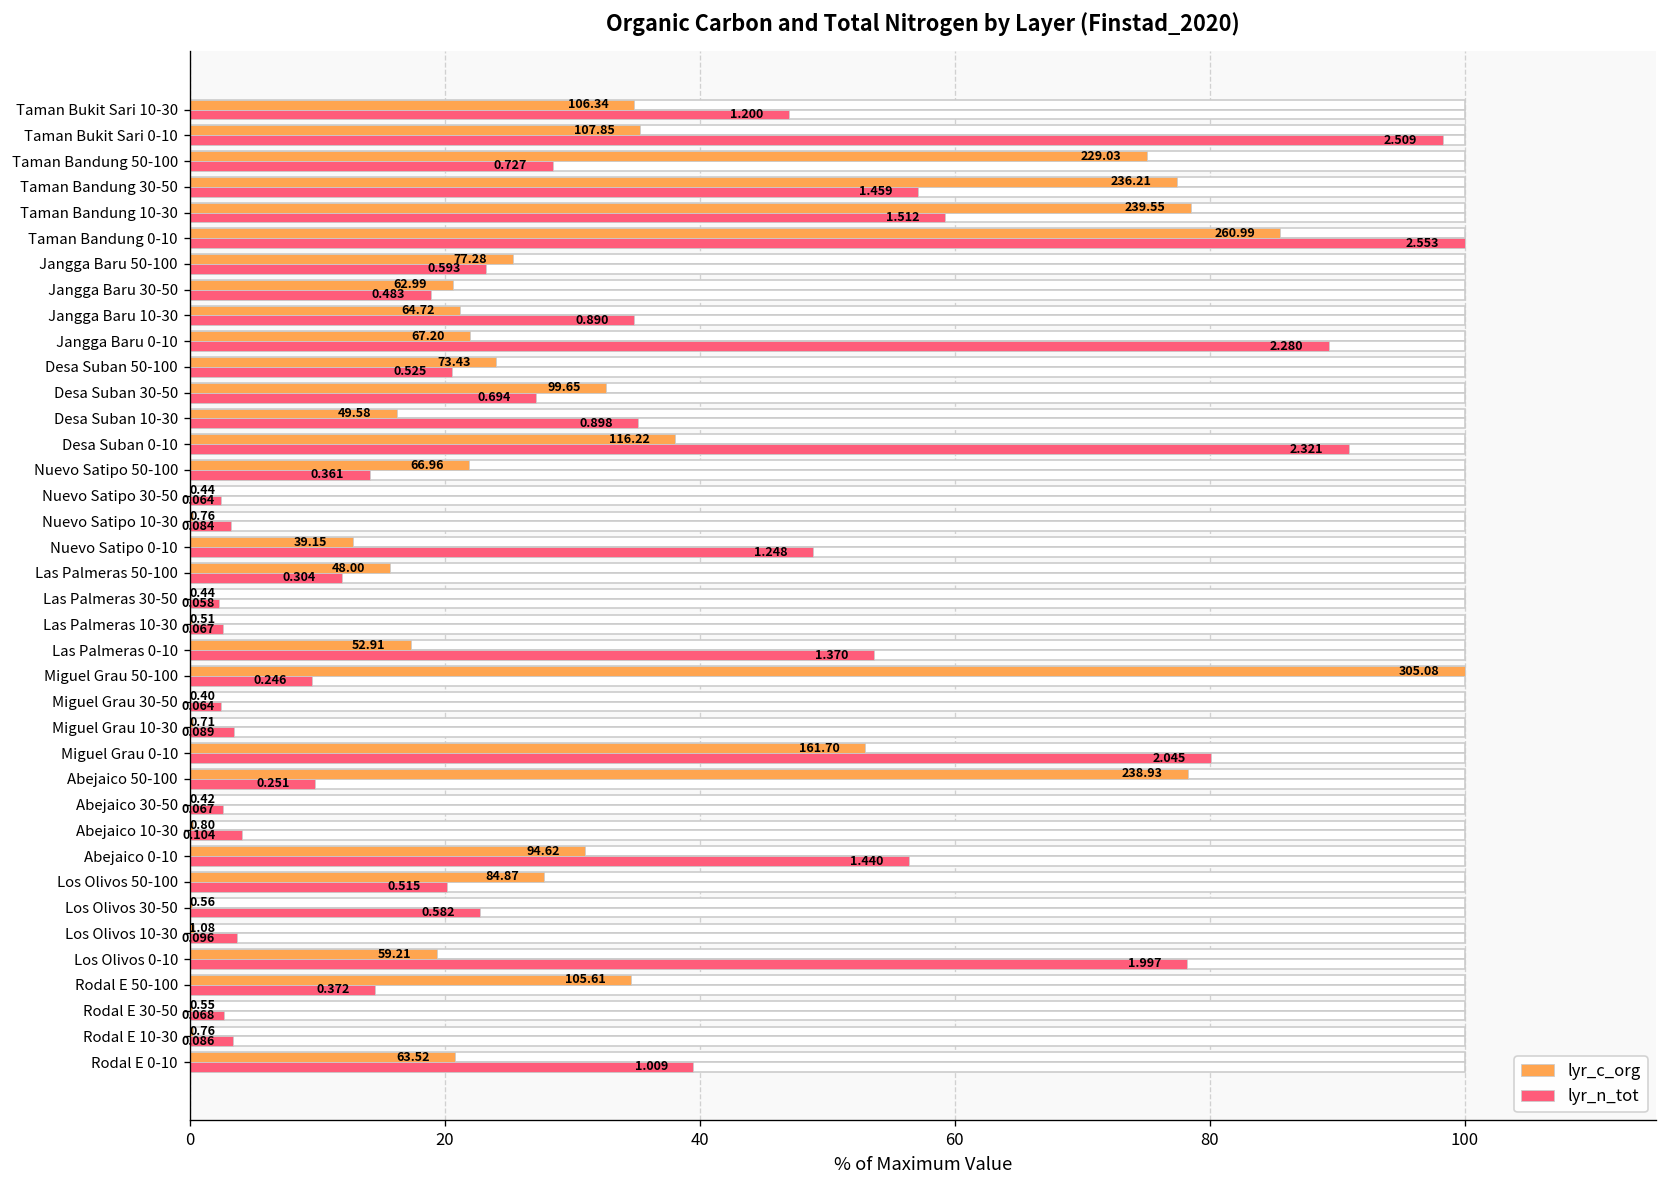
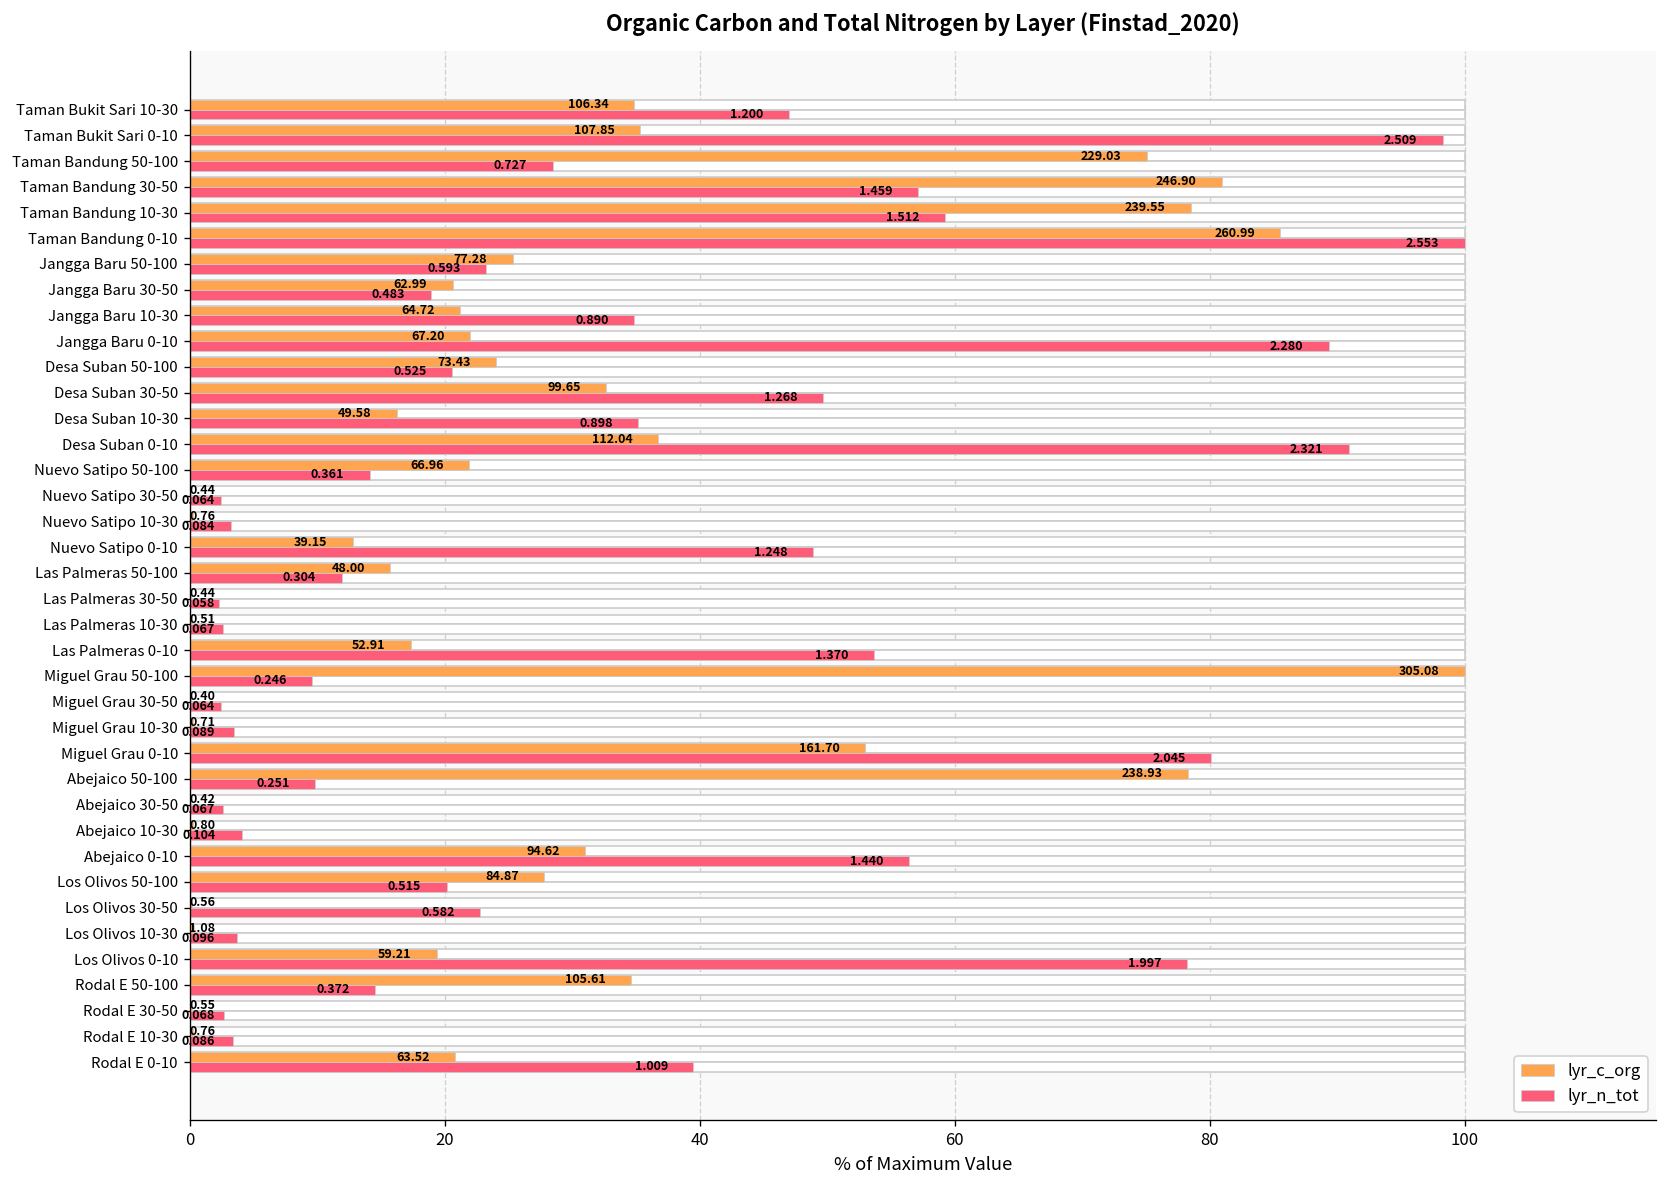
lyr_c_org, Taman Bandung 30-50: 236.21 -> 246.90
lyr_n_tot, Desa Suban 30-50: 0.694 -> 1.268
lyr_c_org, Desa Suban 0-10: 116.22 -> 112.04
